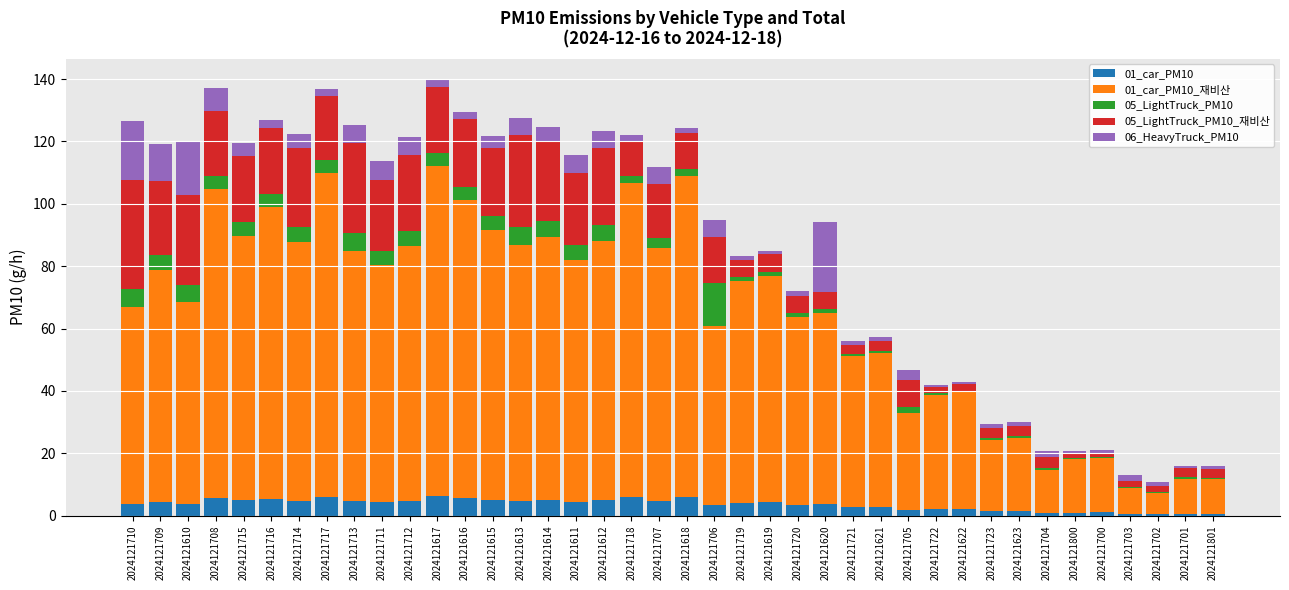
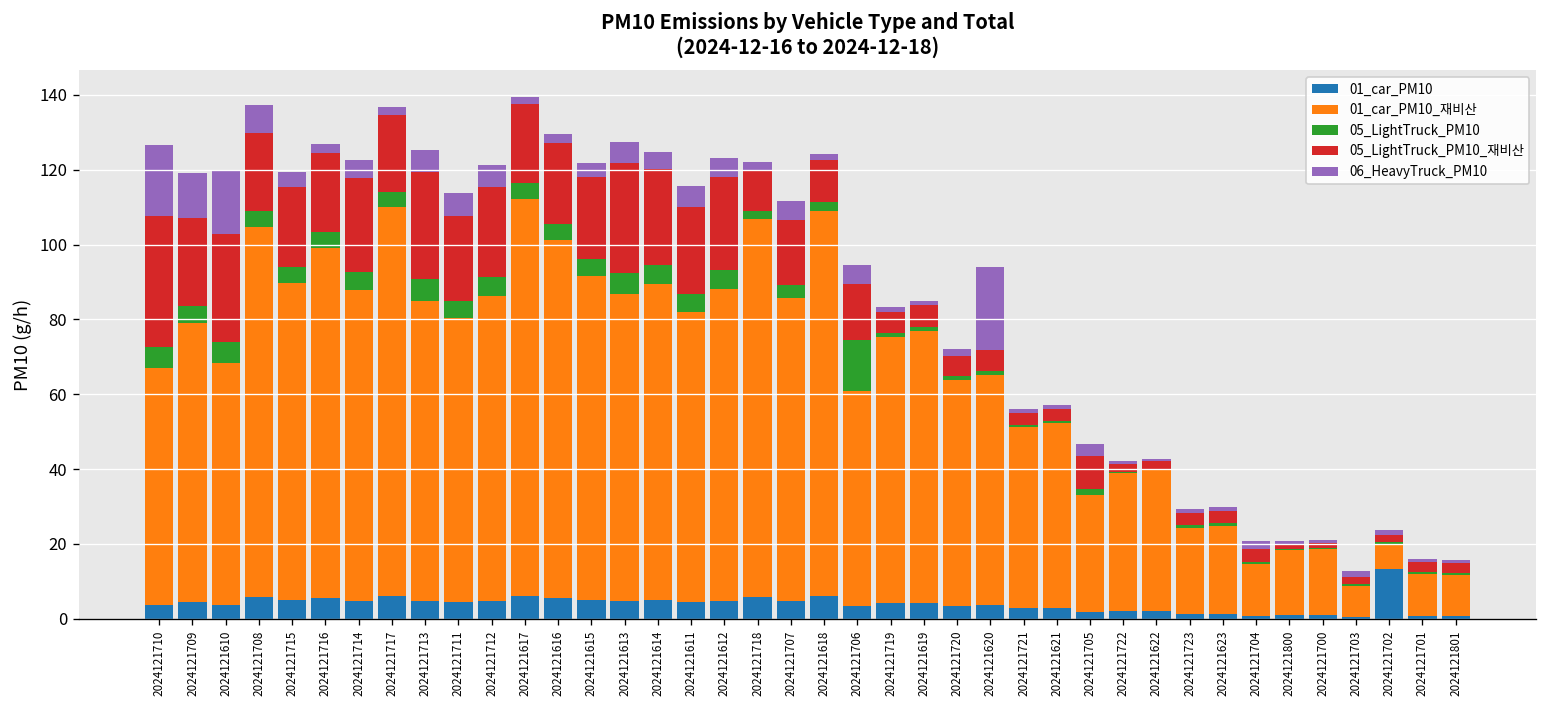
01_car_PM10, 2024121702: 0 -> 13
